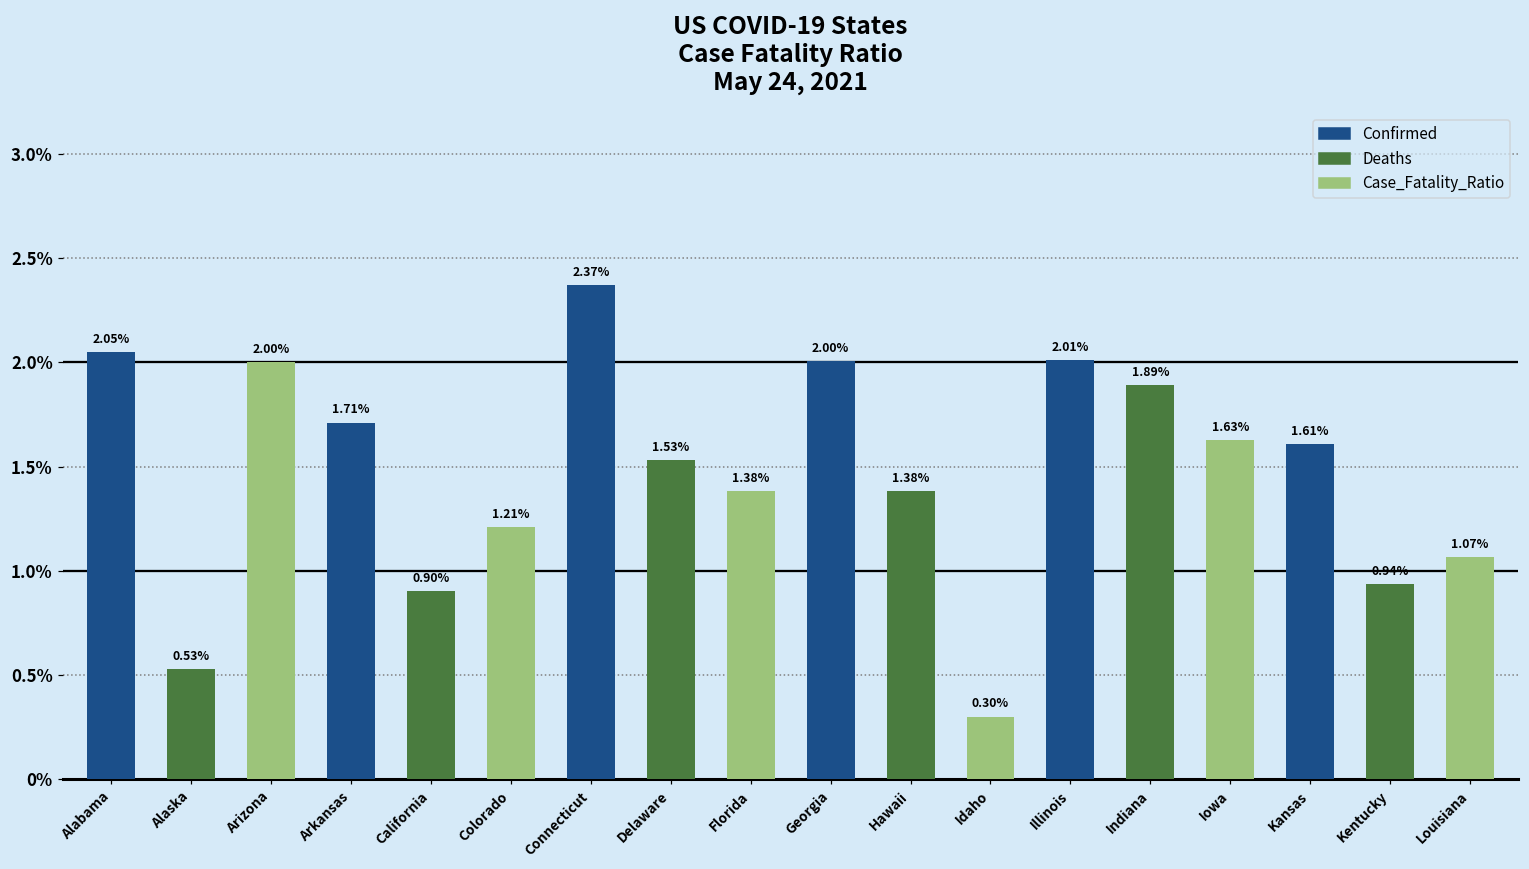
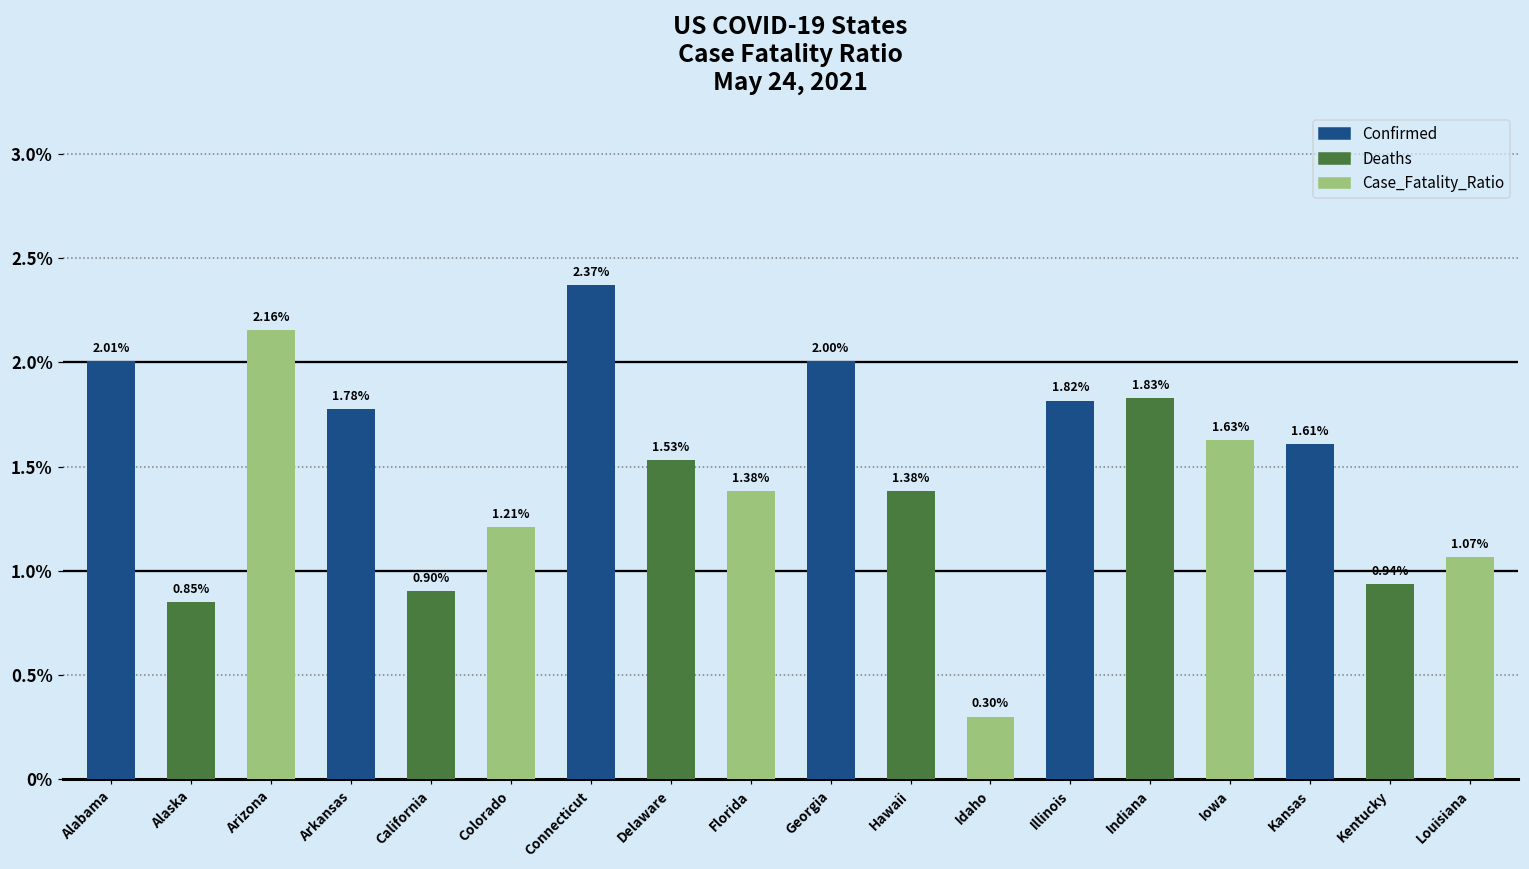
Alabama: 2.05% -> 2.01%
Alaska: 0.53% -> 0.85%
Arizona: 2.00% -> 2.16%
Arkansas: 1.71% -> 1.78%
Illinois: 2.01% -> 1.82%
Indiana: 1.89% -> 1.83%
